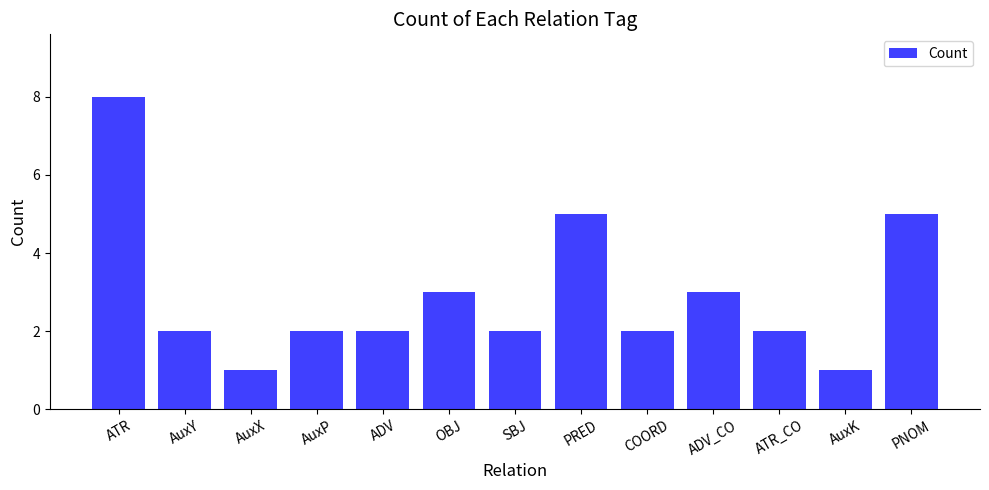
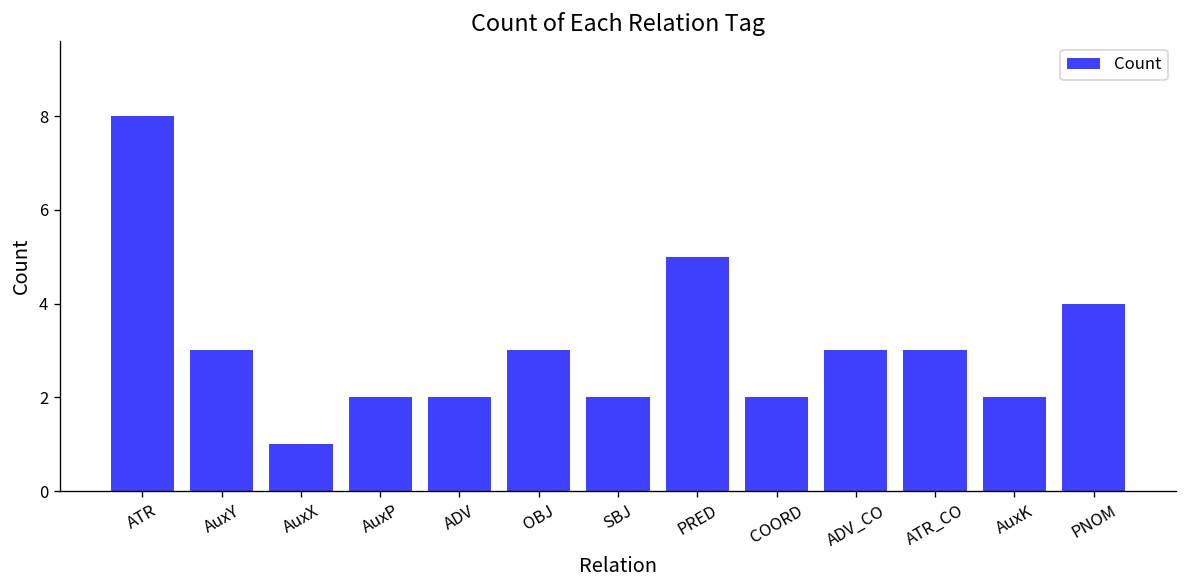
AuxY: 2 -> 3
ATR_CO: 2 -> 3
AuxK: 1 -> 2
PNOM: 5 -> 4
